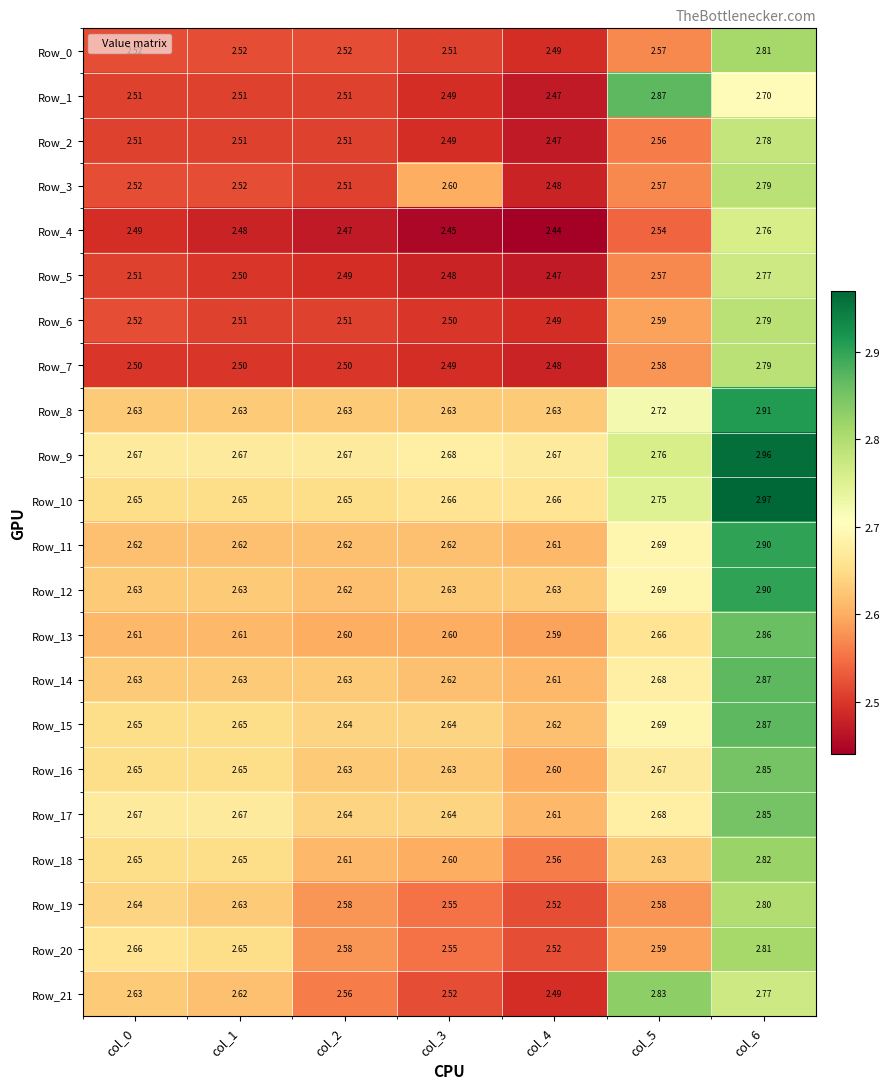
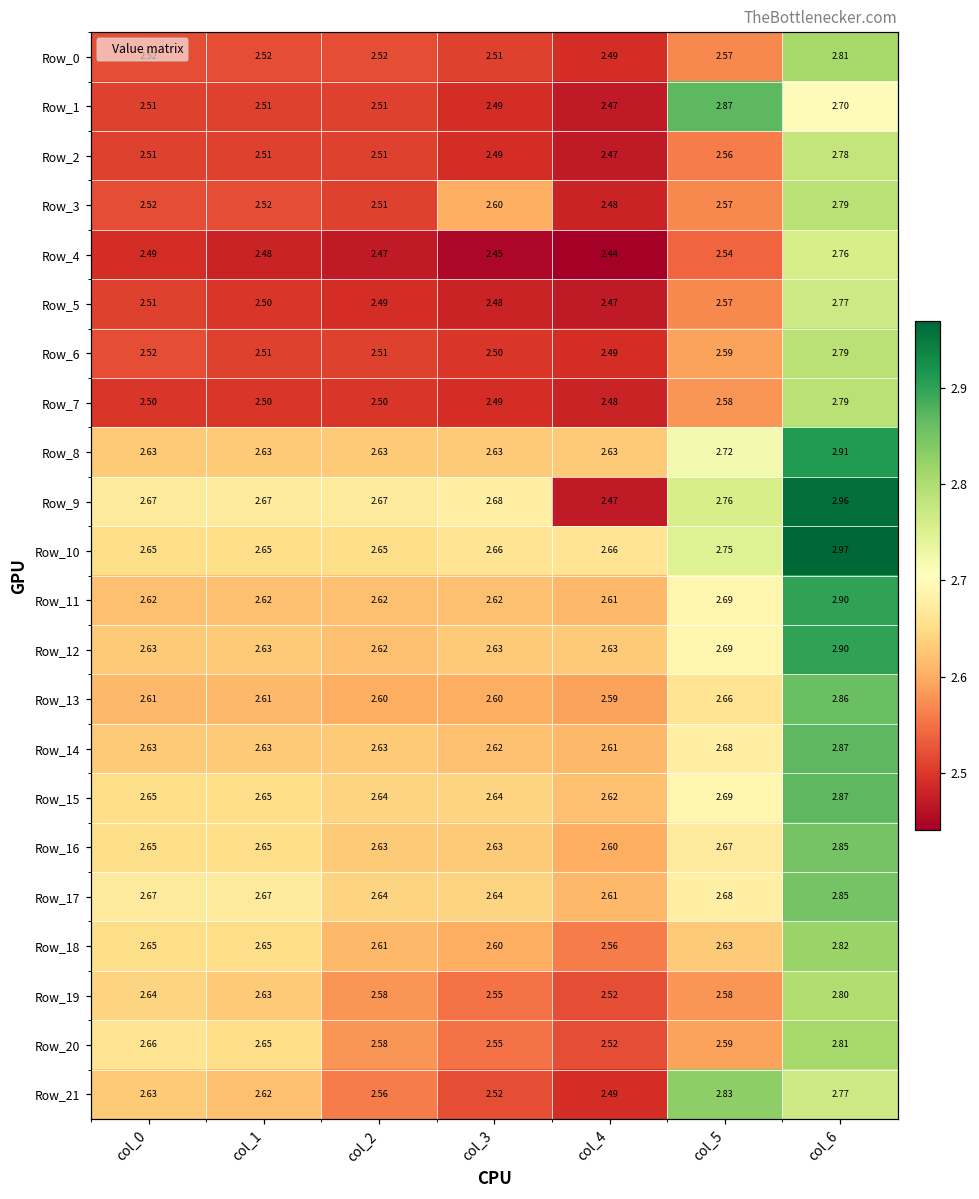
Row_9, col_4: 2.67 -> 2.47
